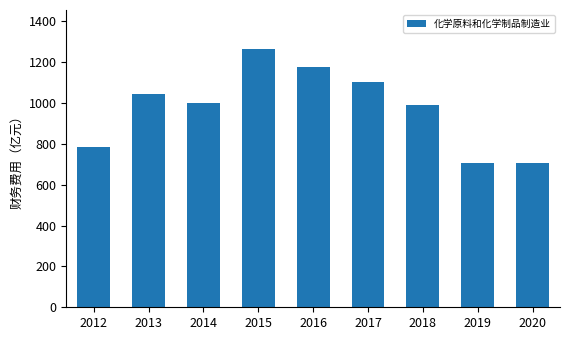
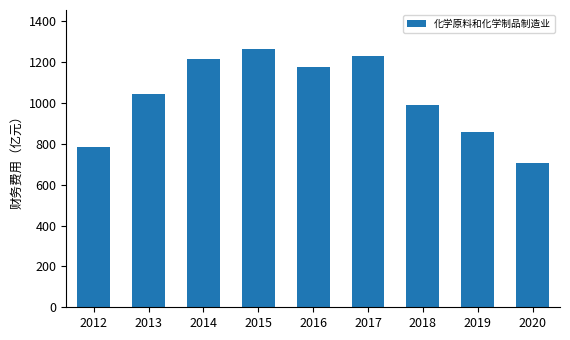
2014: 1000 -> 1220
2017: 1100 -> 1230
2019: 710 -> 860
